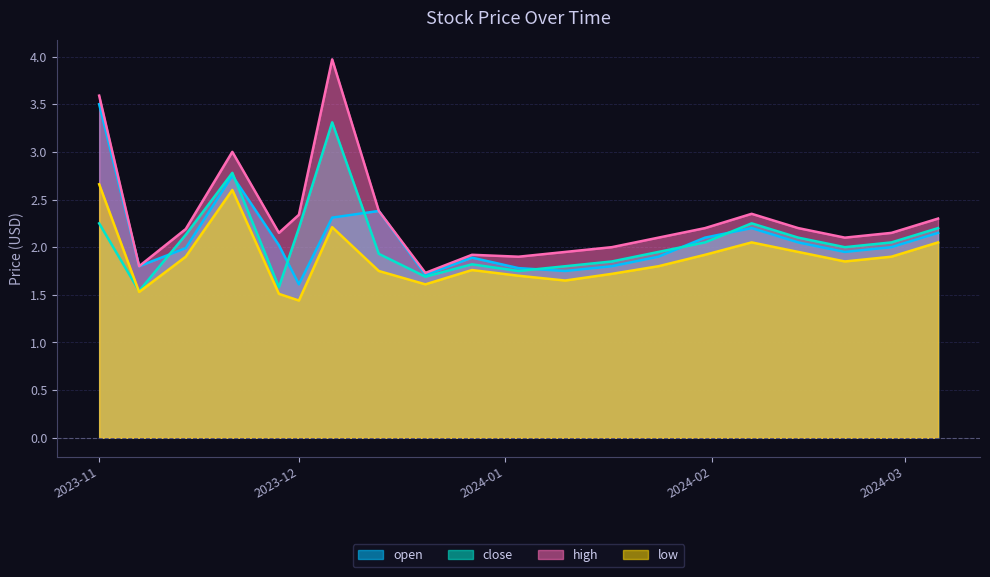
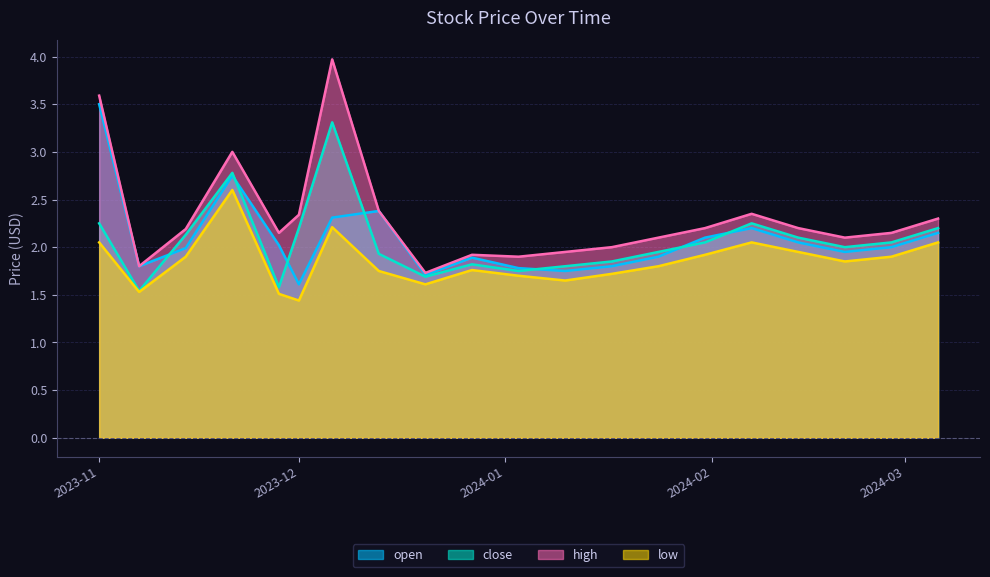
low, 2023-11: 2.7 -> 2.1
